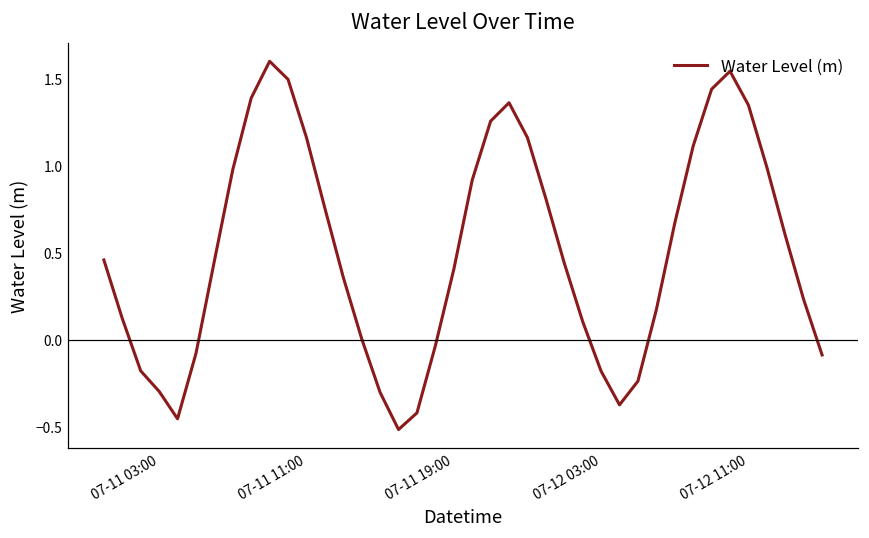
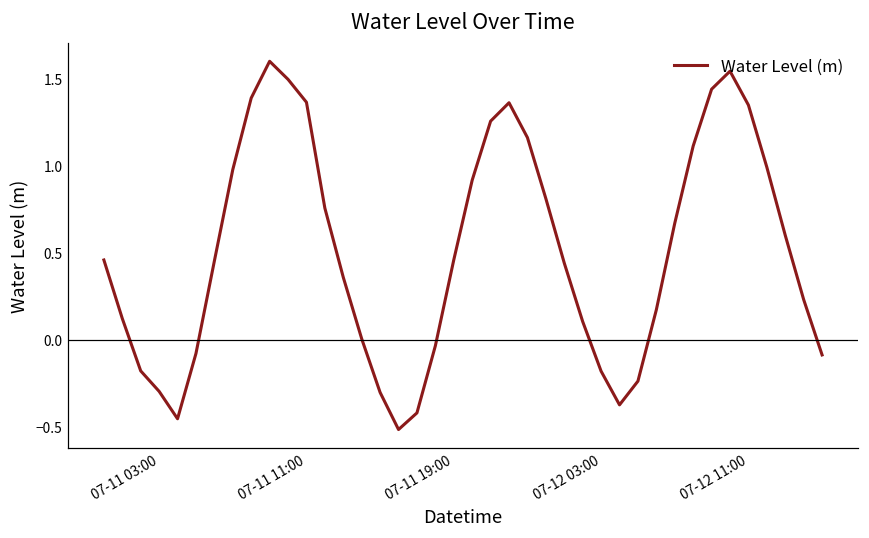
07-11 11:00: 1.16 -> 1.36
07-11 19:00: 0.40 -> 0.46
